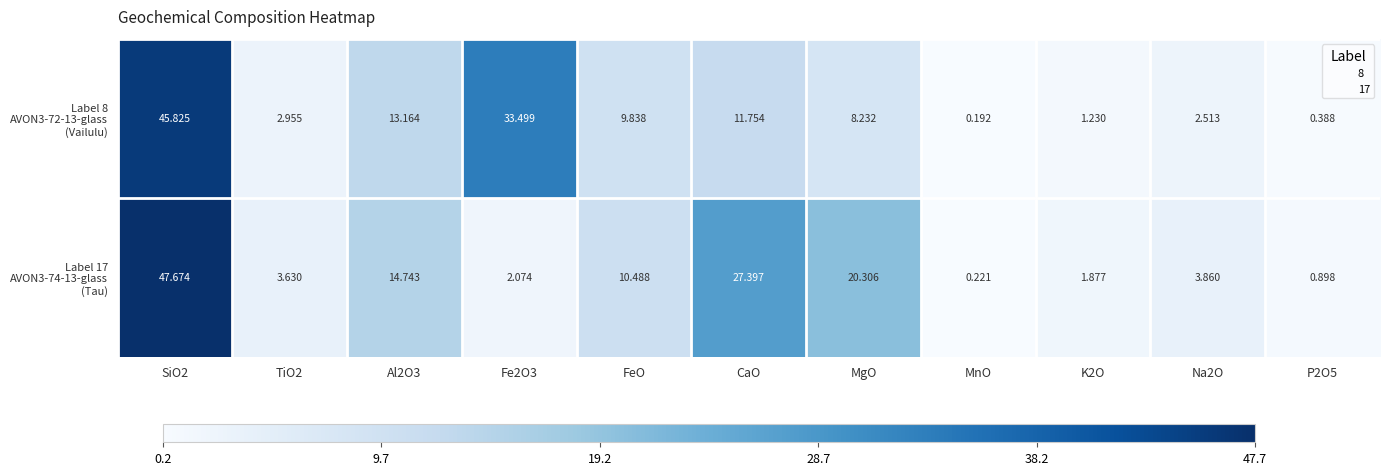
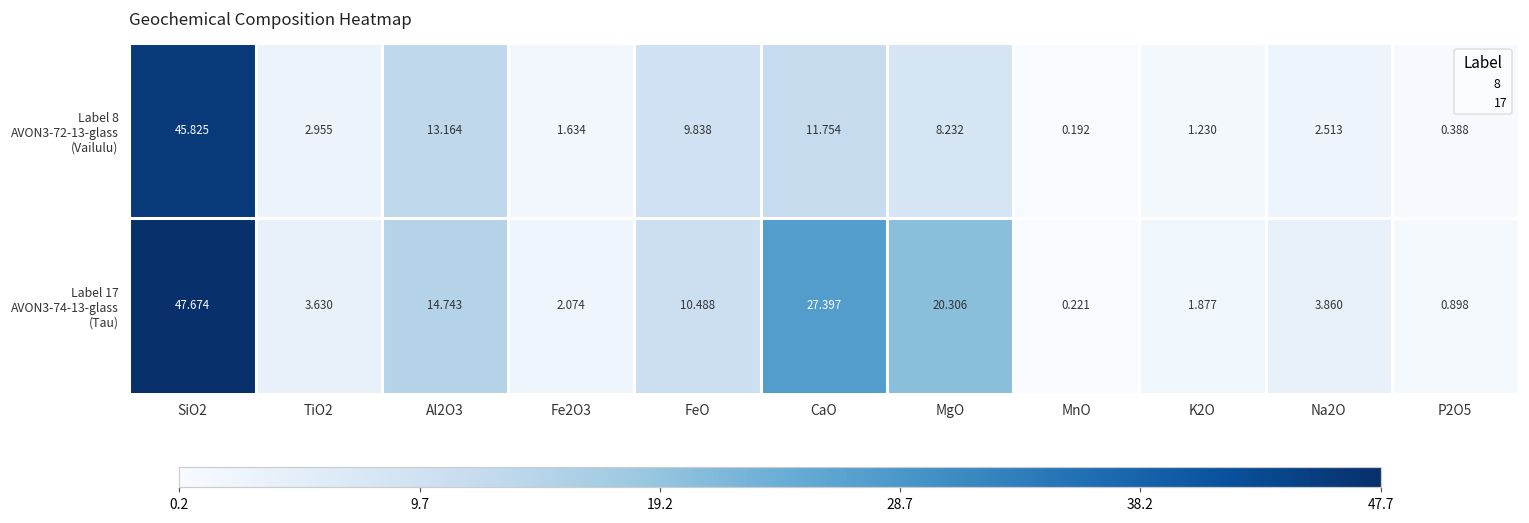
Label 8 AVON3-72-13-glass (Vailulu), Fe2O3: 33.499 -> 1.634
